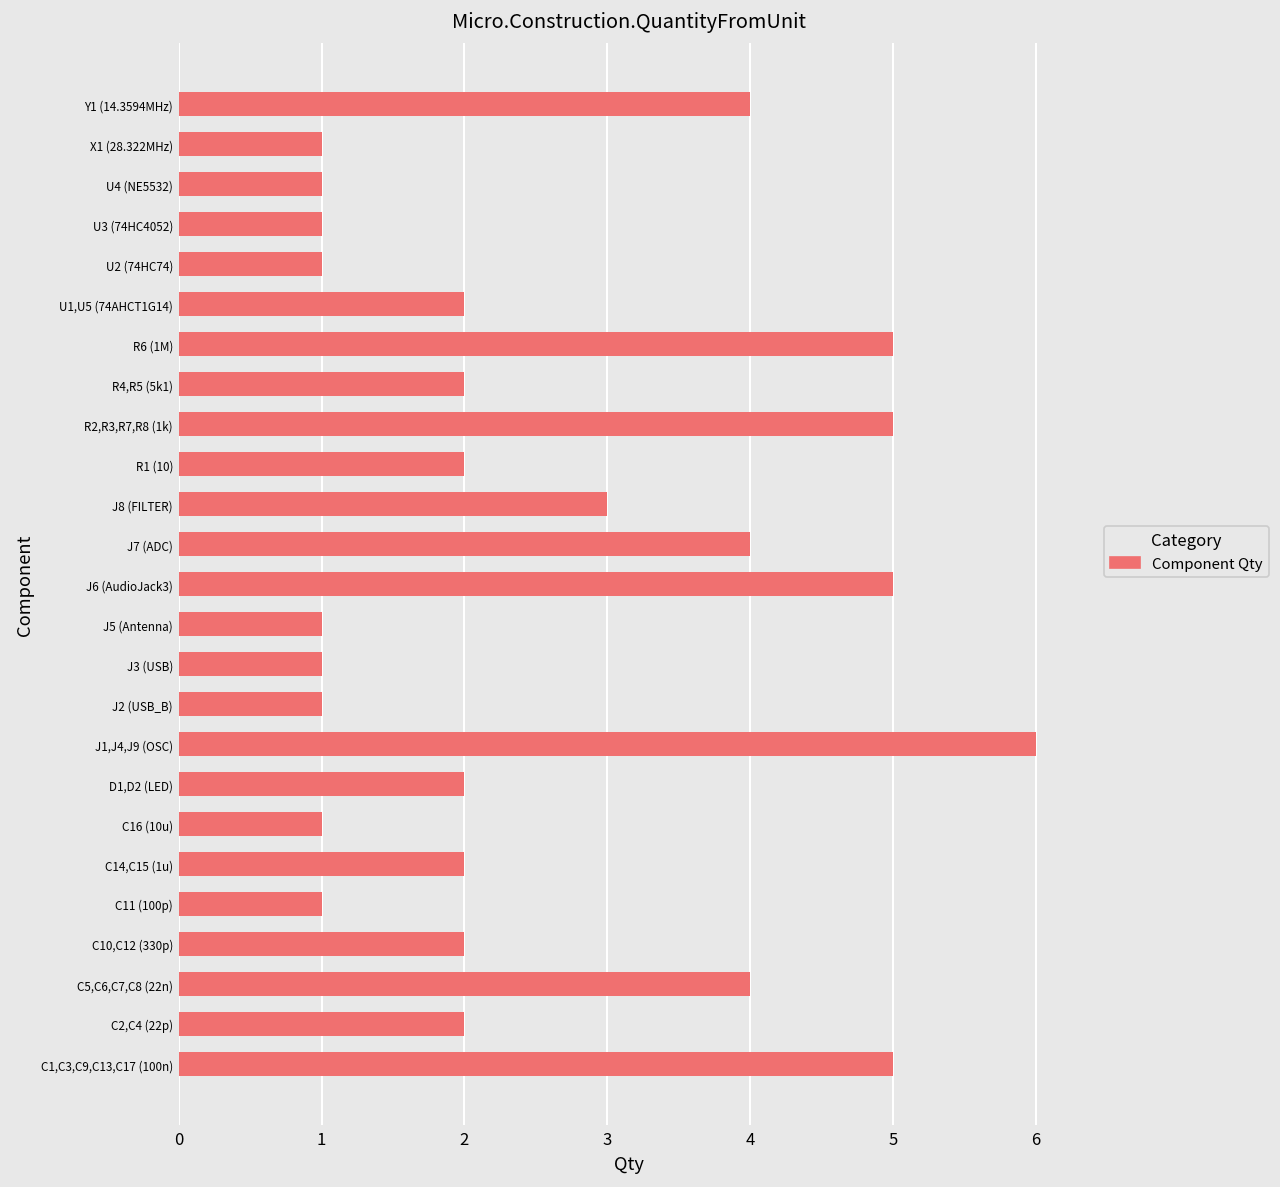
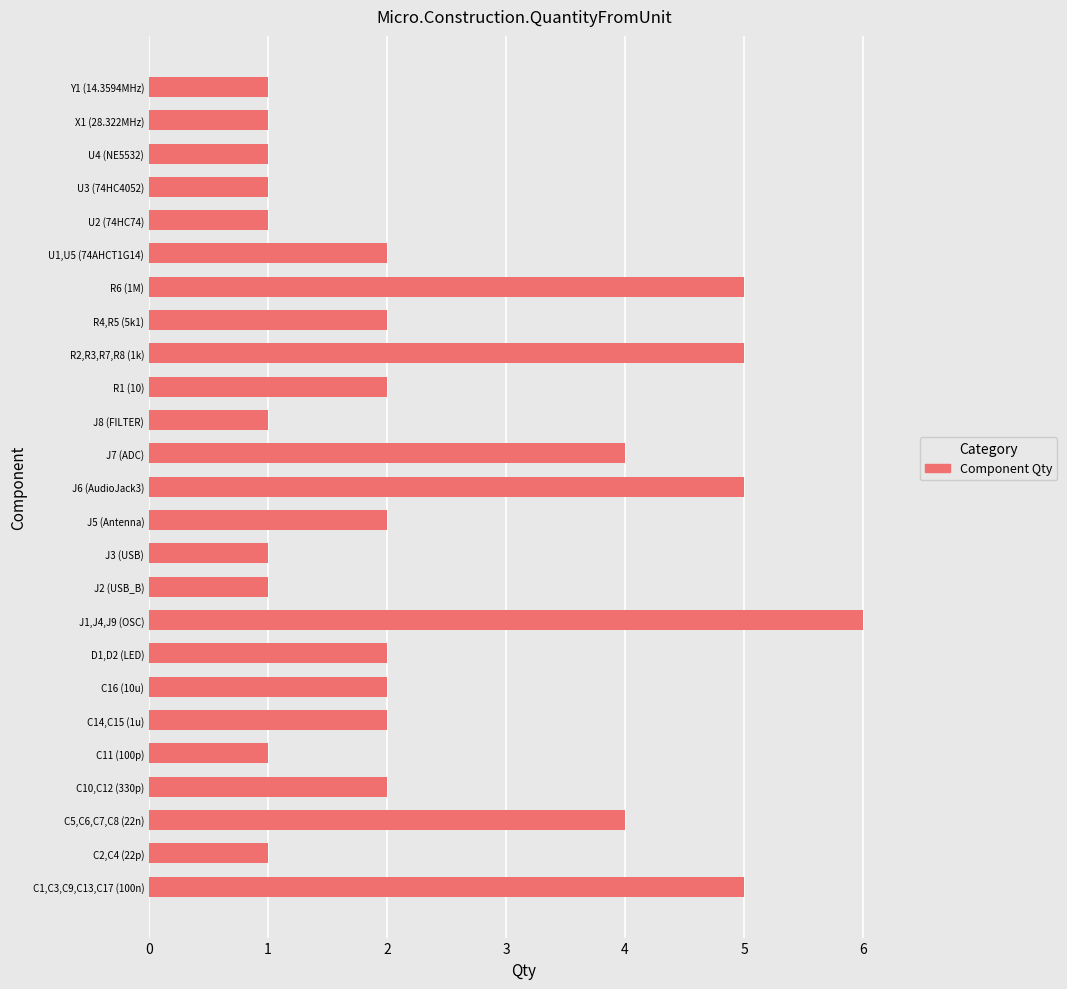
Y1 (14.3594MHz): 4 -> 1
J8 (FILTER): 3 -> 1
J5 (Antenna): 1 -> 2
C16 (10u): 1 -> 2
C2,C4 (22p): 2 -> 1
